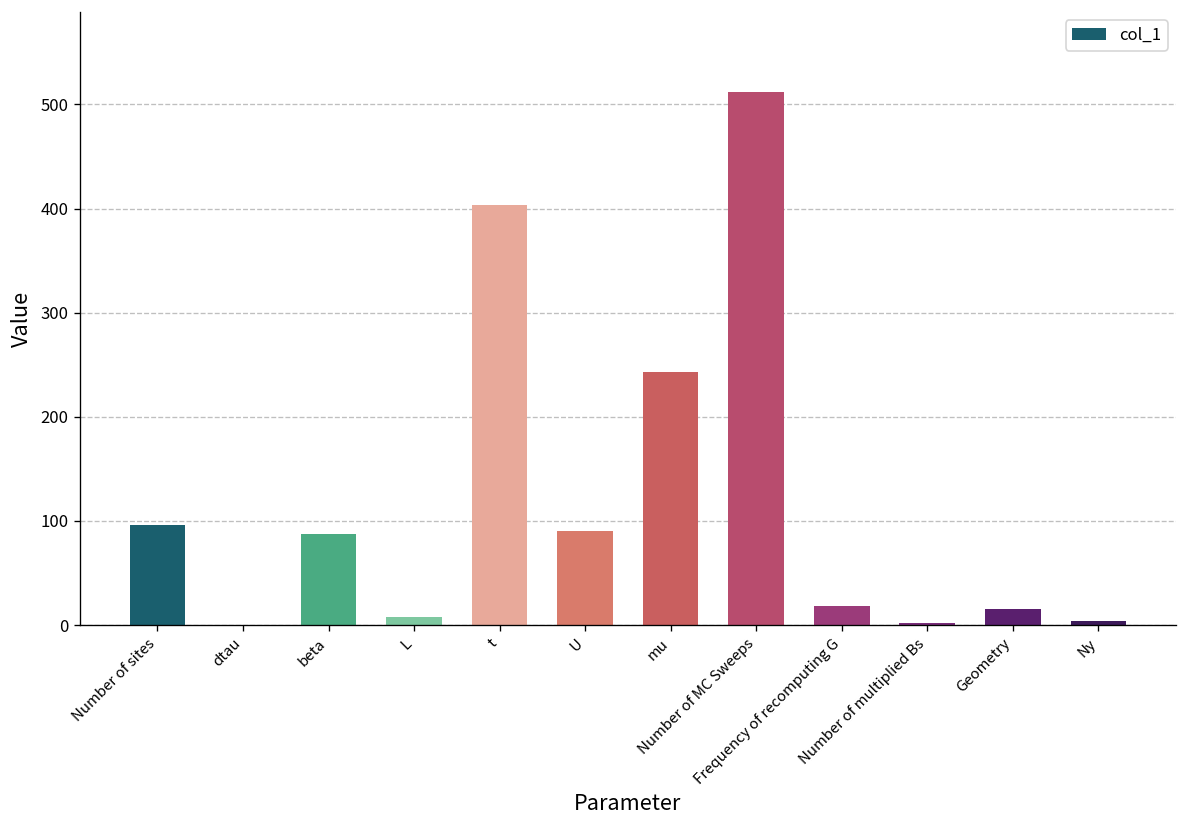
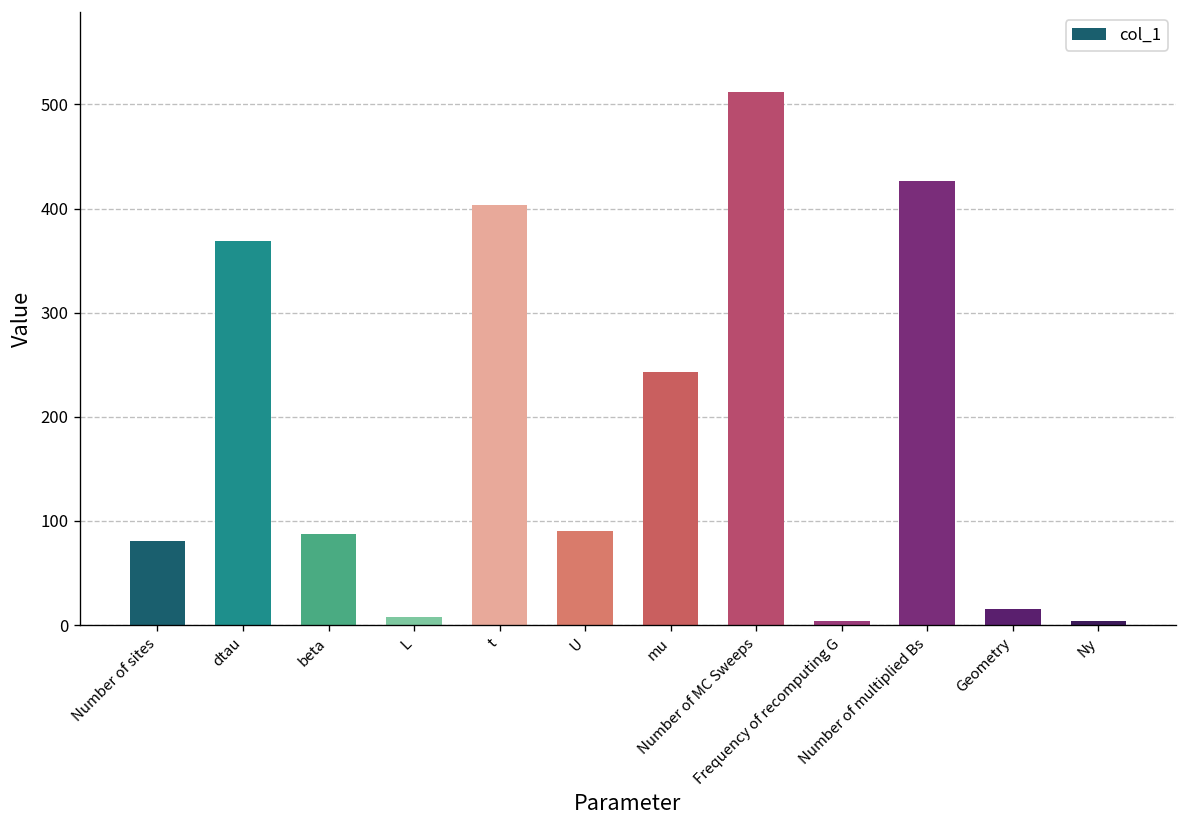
Number of sites: 100 -> 80
dtau: 0 -> 370
Frequency of recomputing G: 20 -> 0
Number of multiplied Bs: 0 -> 430
